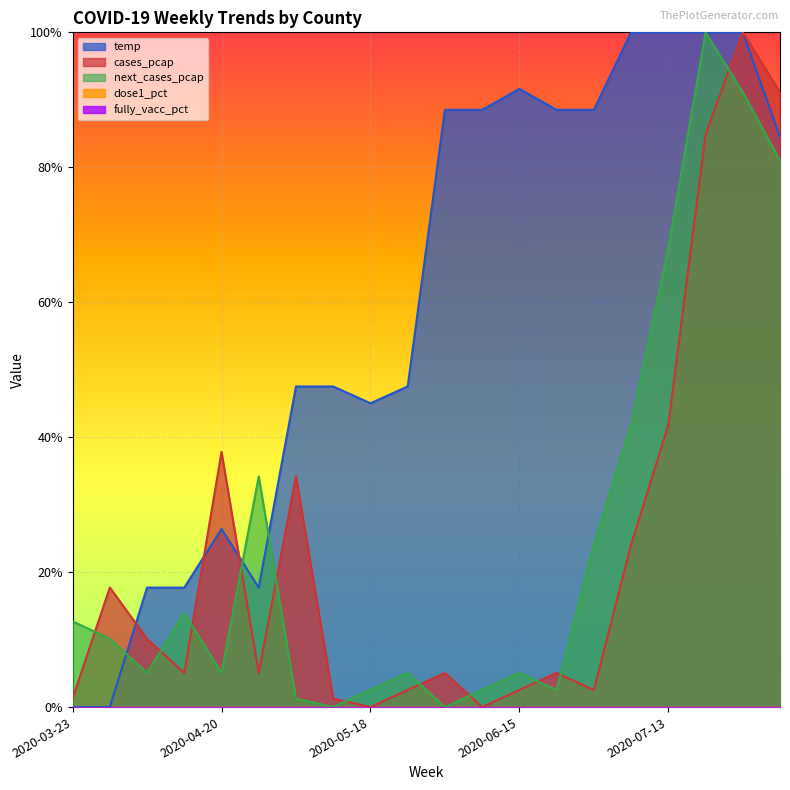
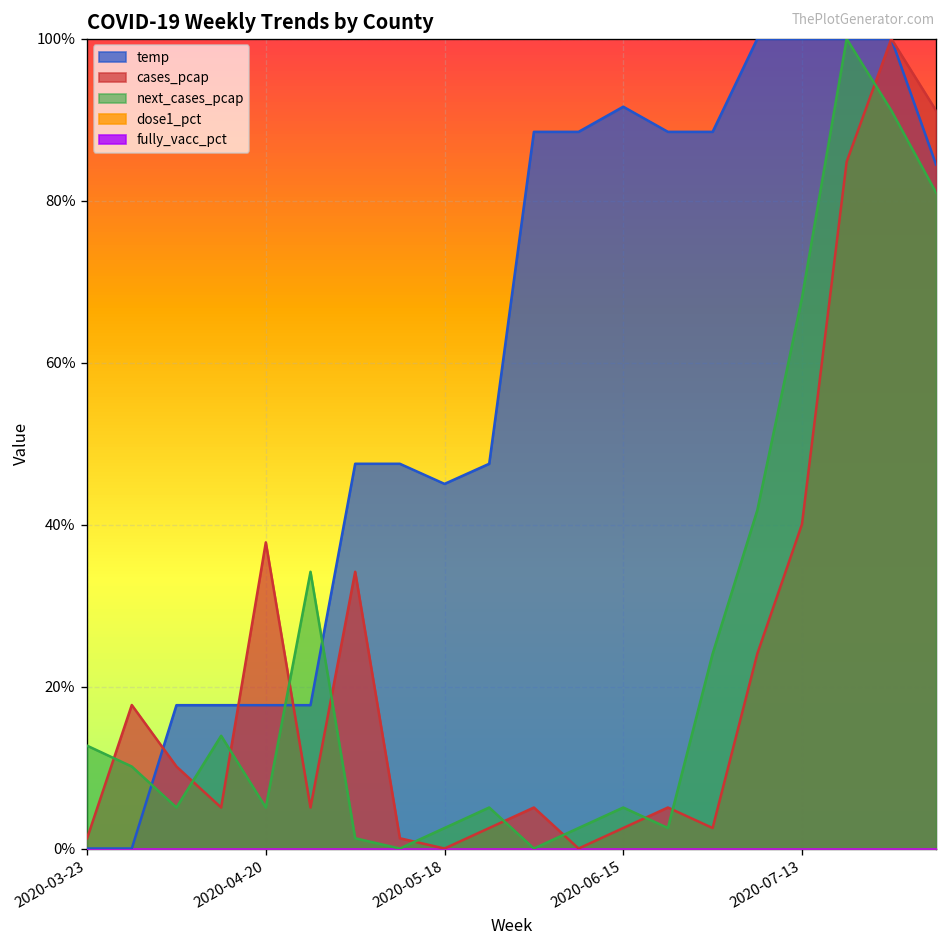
temp, 2020-04-20: 26% -> 18%
cases_pcap, 2020-07-13: 42% -> 40%
